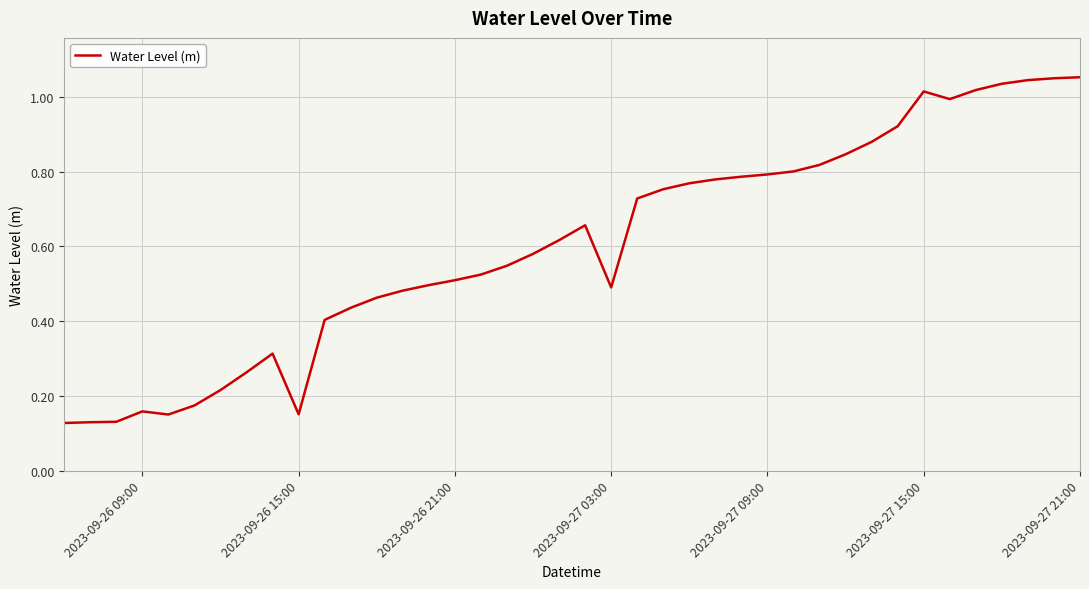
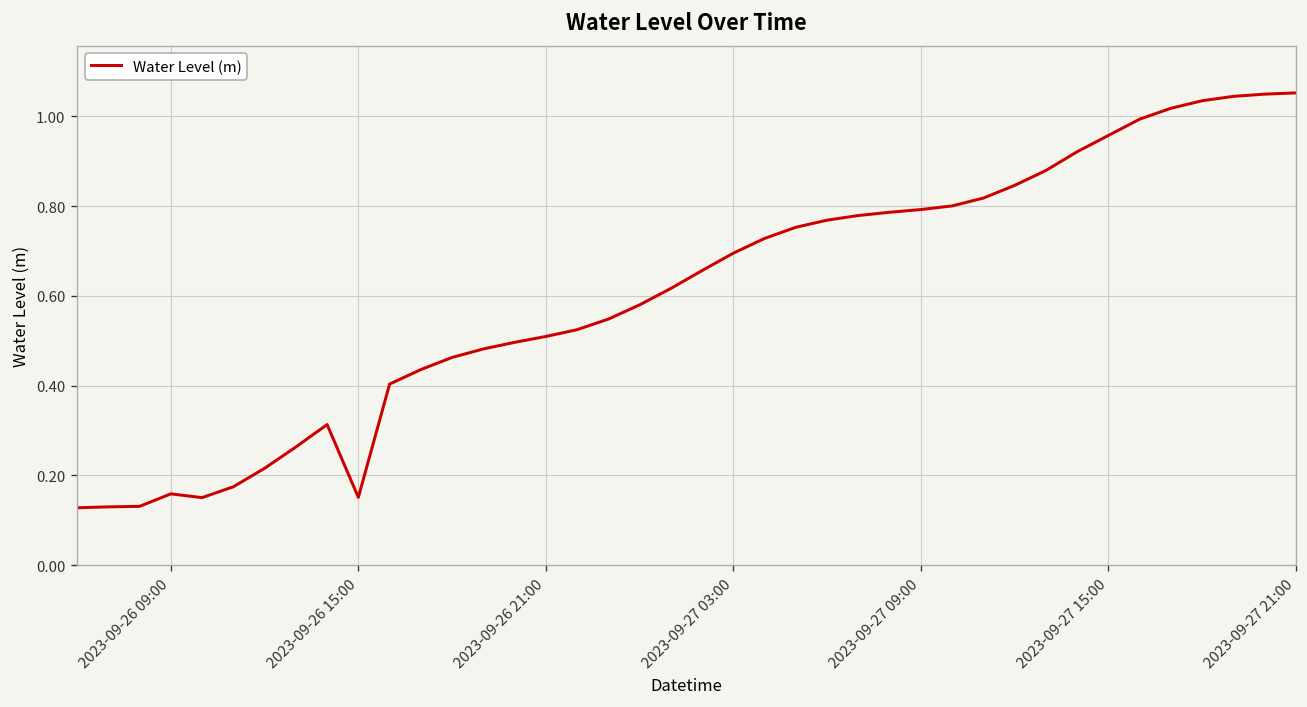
2023-09-27 03:00: 0.49 -> 0.70
2023-09-27 15:00: 1.01 -> 0.96
